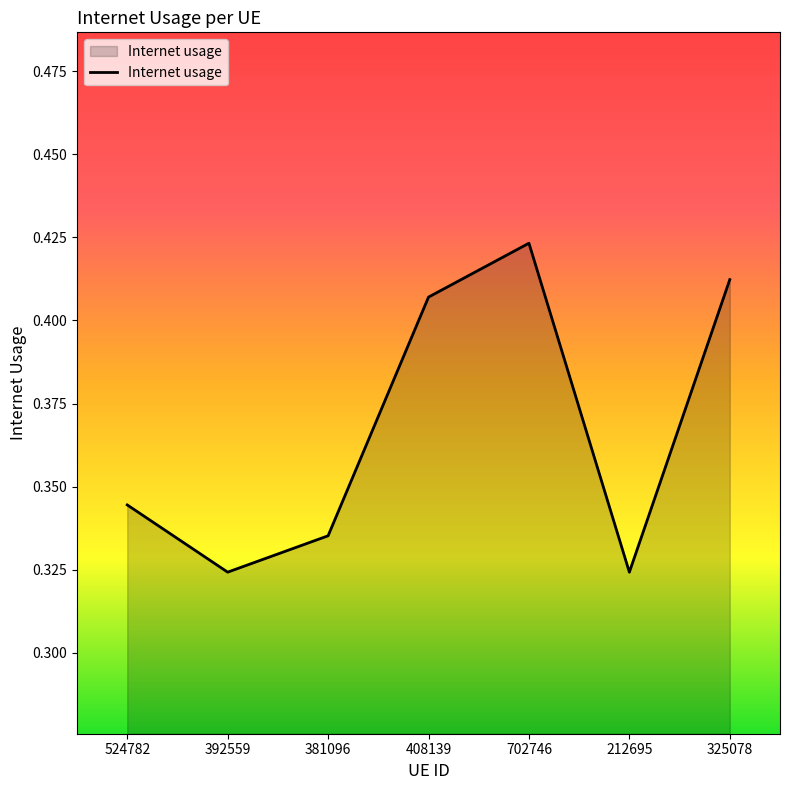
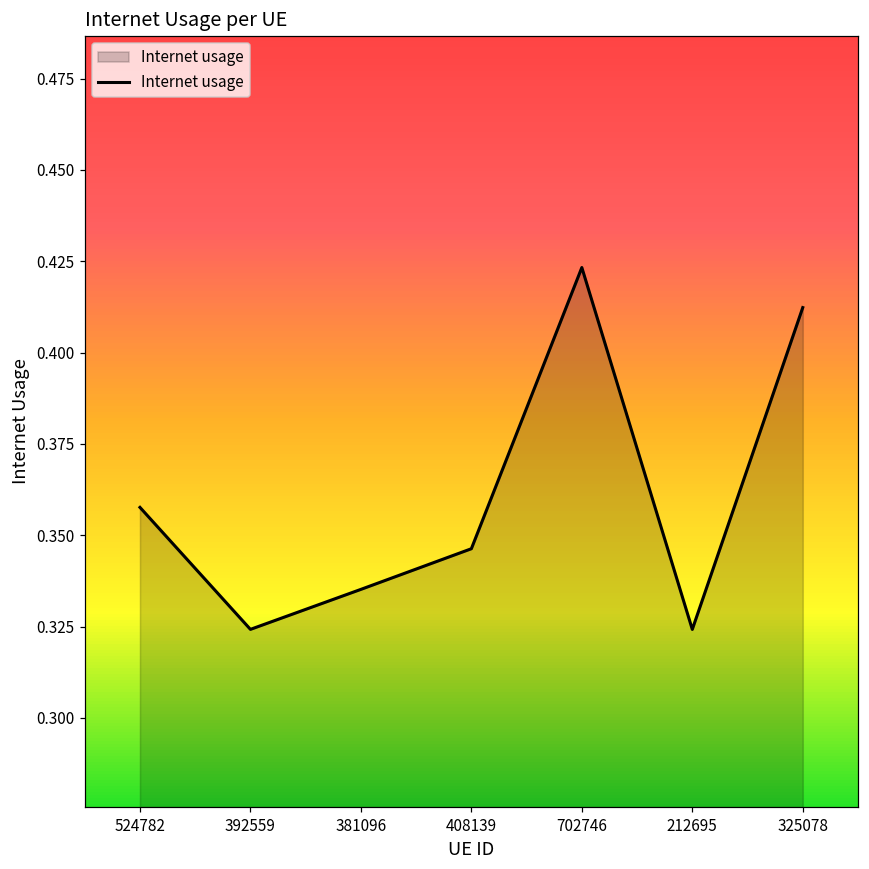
524782: 0.344 -> 0.358
408139: 0.407 -> 0.346
